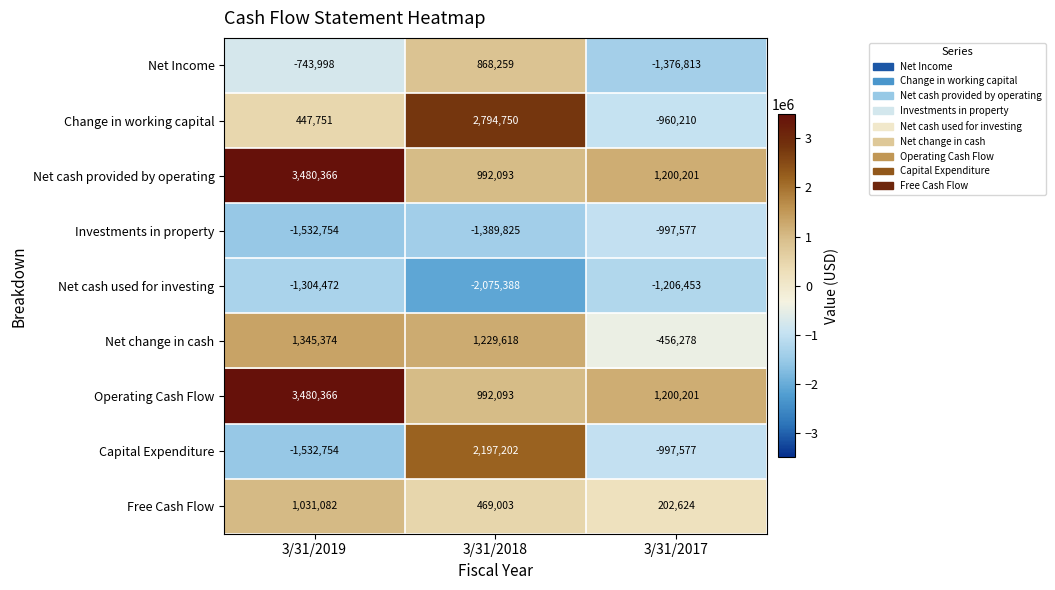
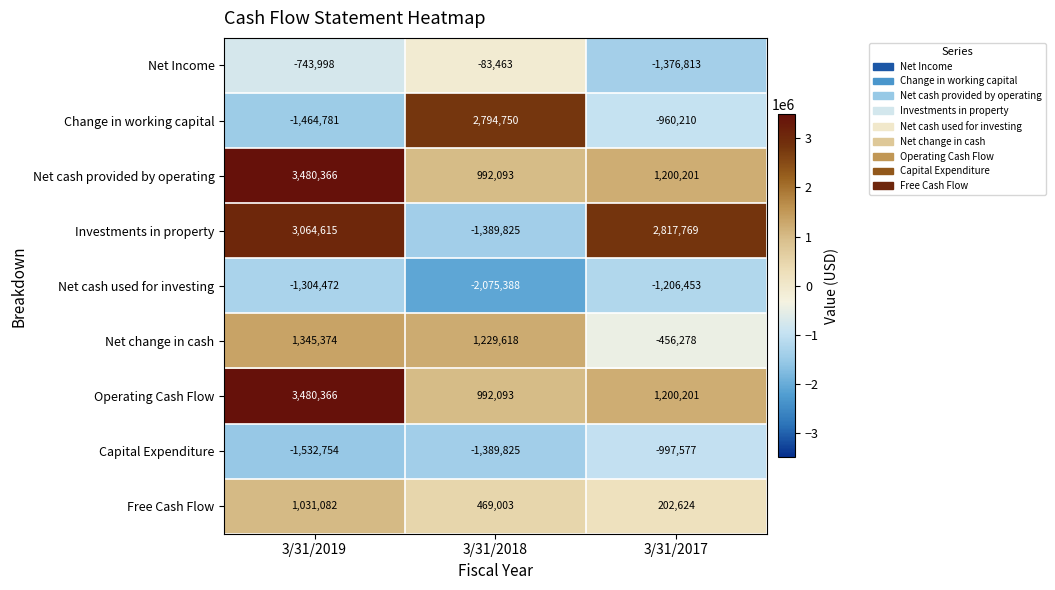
Net Income, 3/31/2018: 868,259 -> -83,463
Change in working capital, 3/31/2019: 447,751 -> -1,464,781
Investments in property, 3/31/2019: -1,532,754 -> 3,064,615
Investments in property, 3/31/2017: -997,577 -> 2,817,769
Capital Expenditure, 3/31/2018: 2,197,202 -> -1,389,825
